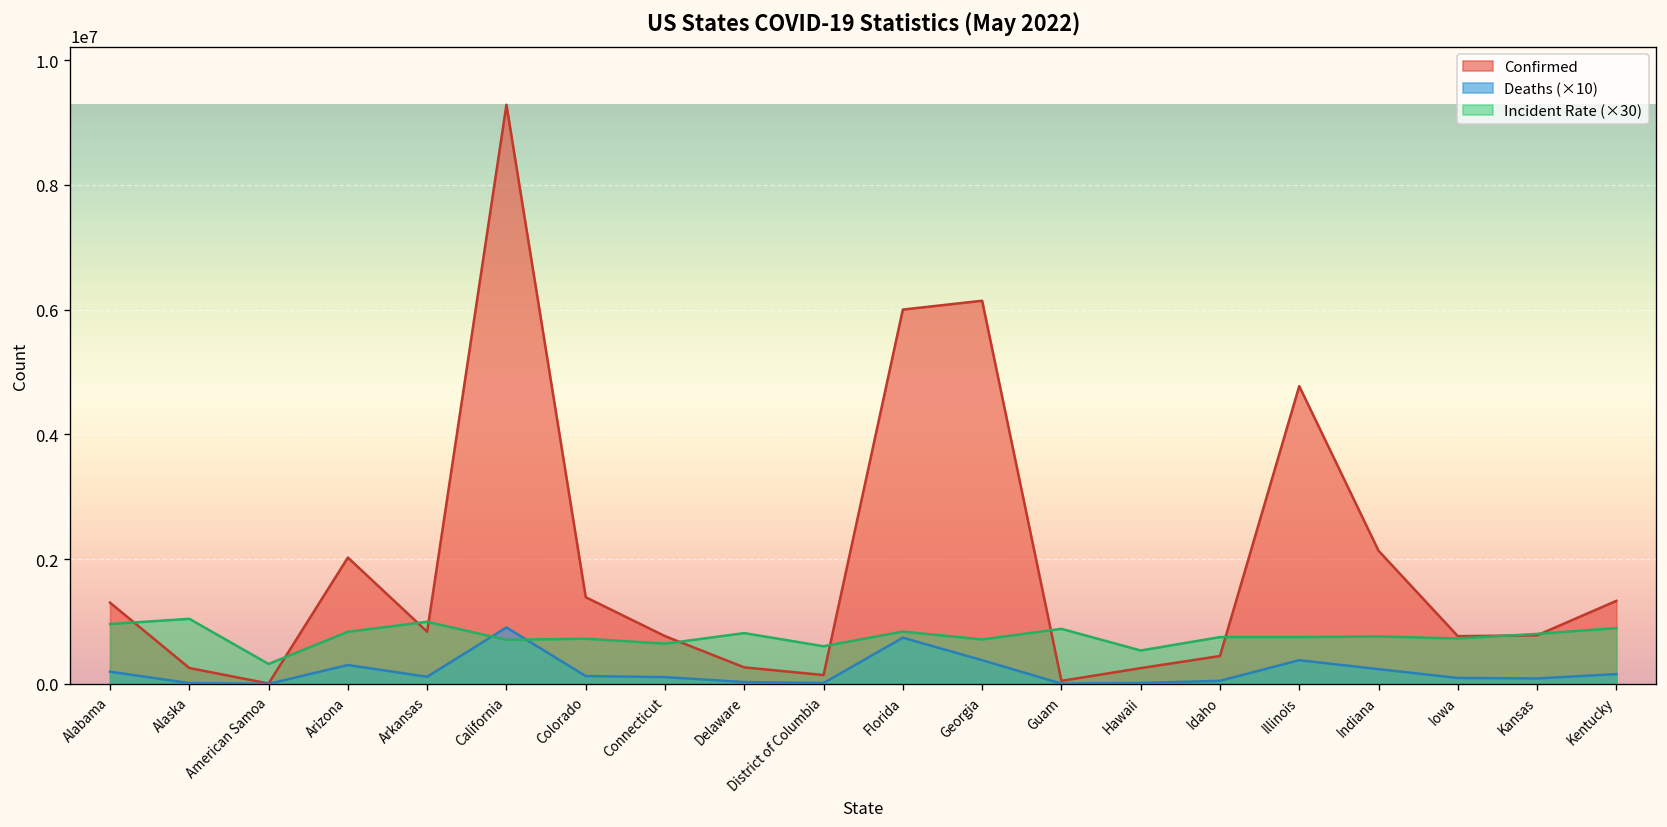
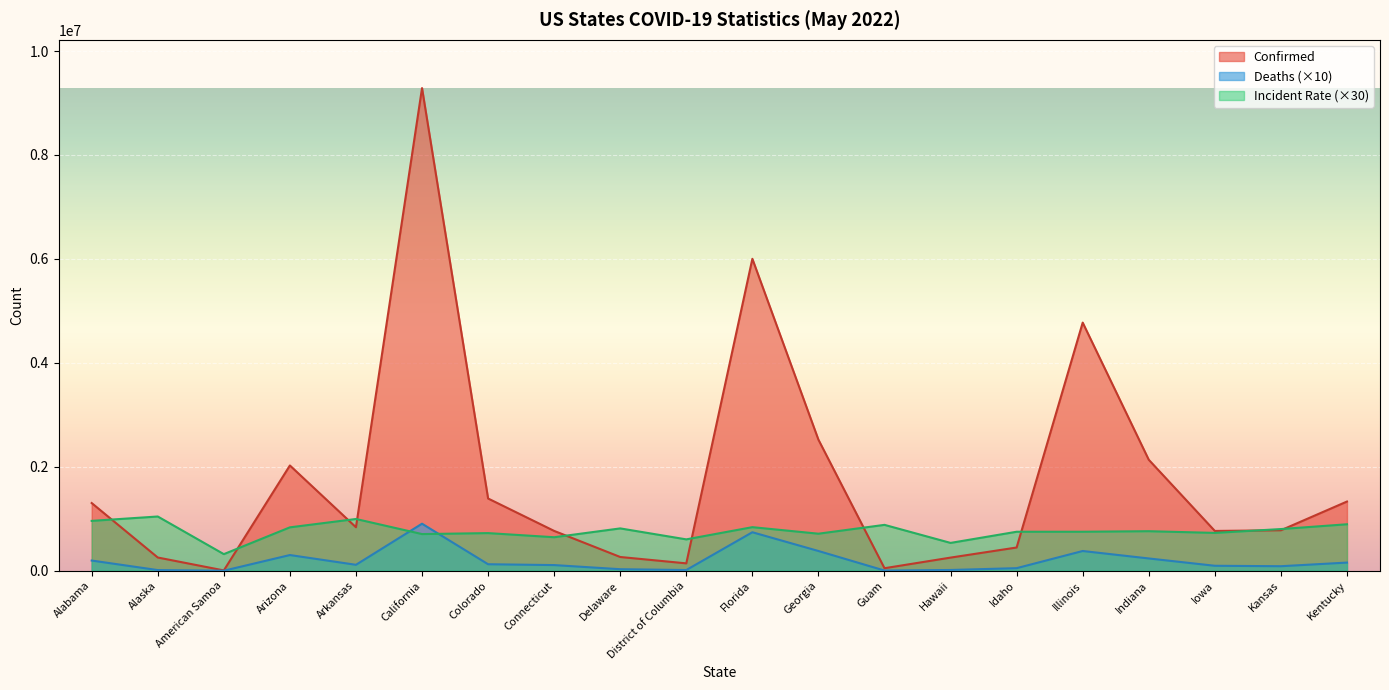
Confirmed, Georgia: 6100000 -> 2500000
